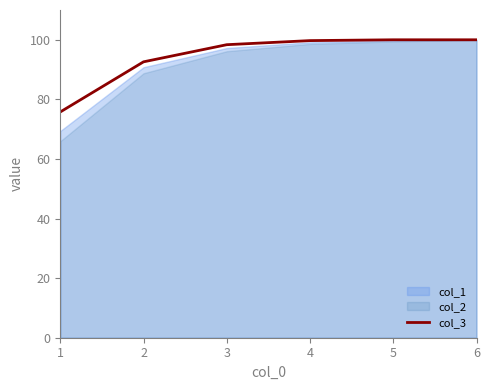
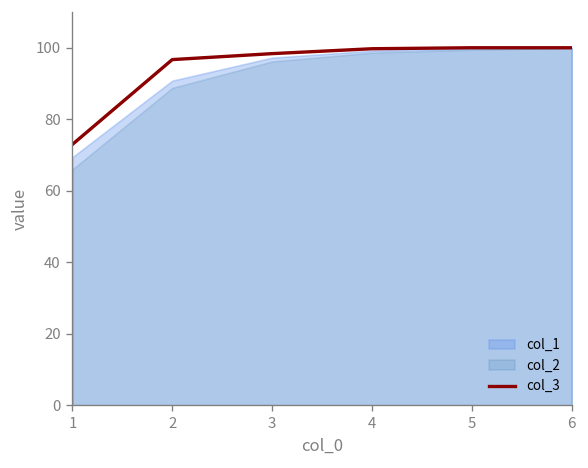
col_3, 1: 76 -> 73
col_3, 2: 93 -> 97
